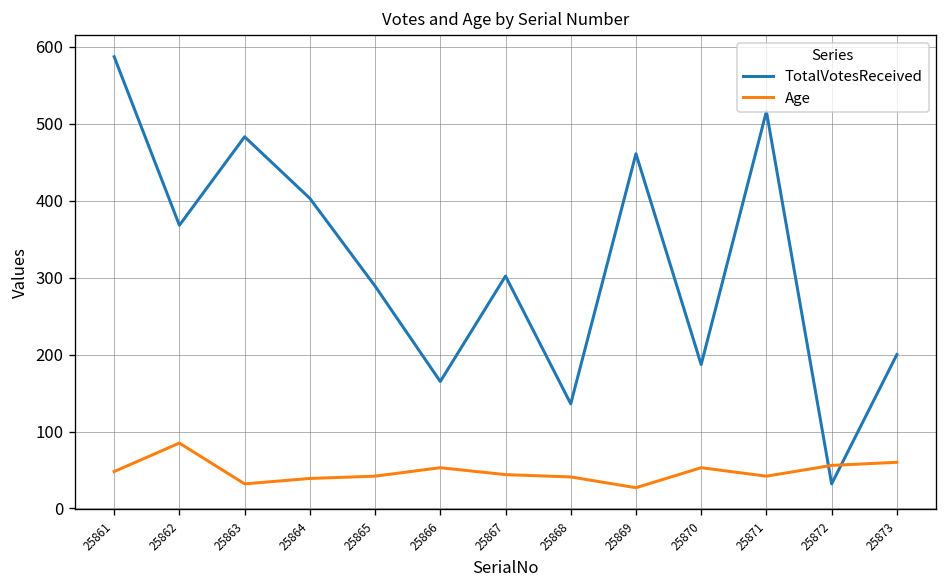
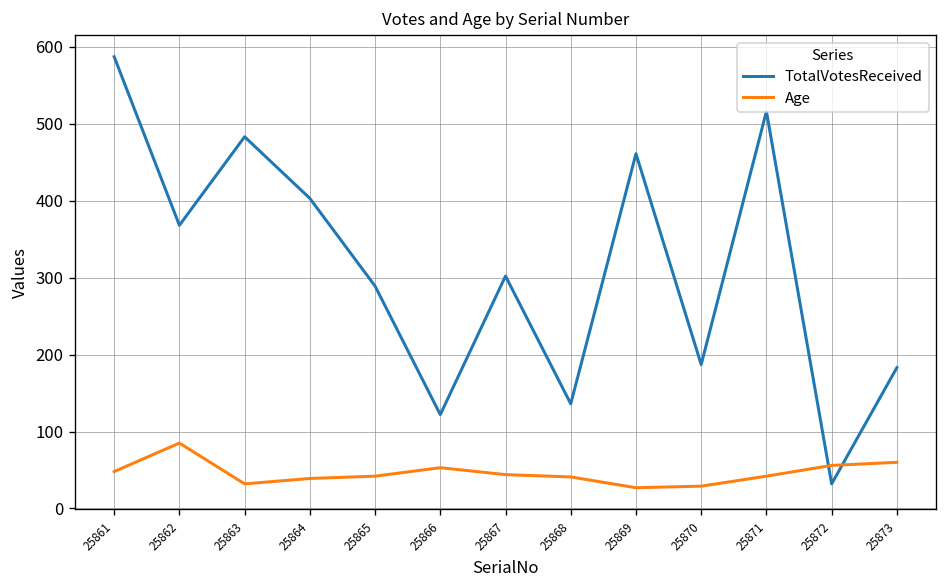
TotalVotesReceived, 25866: 170 -> 120
Age, 25870: 50 -> 30
TotalVotesReceived, 25873: 200 -> 180
